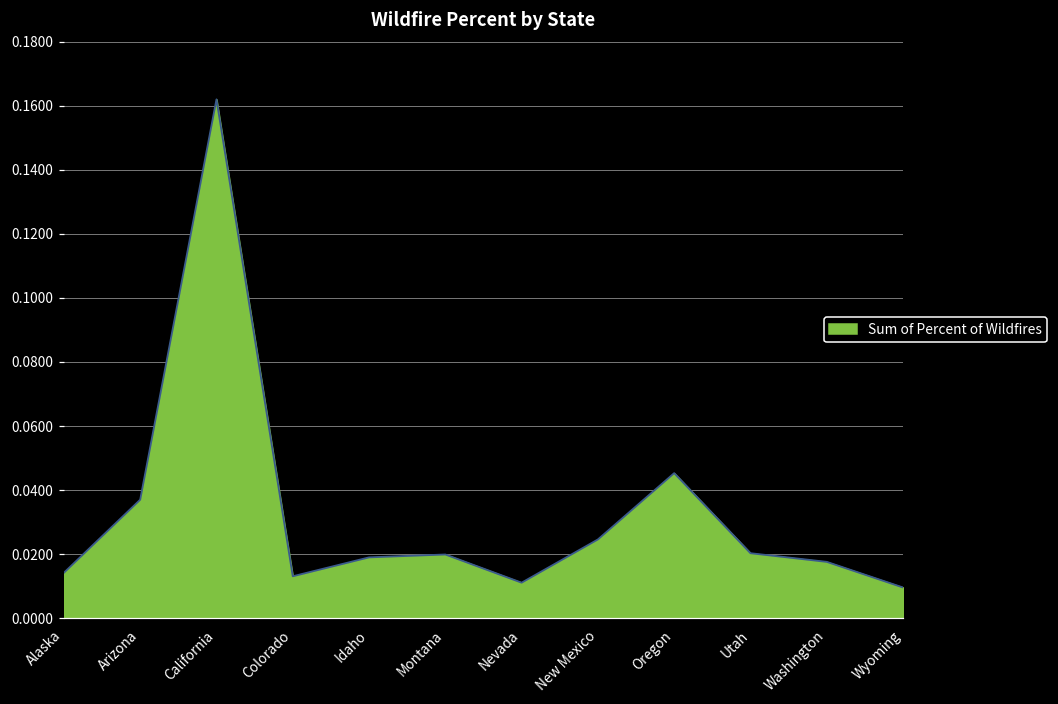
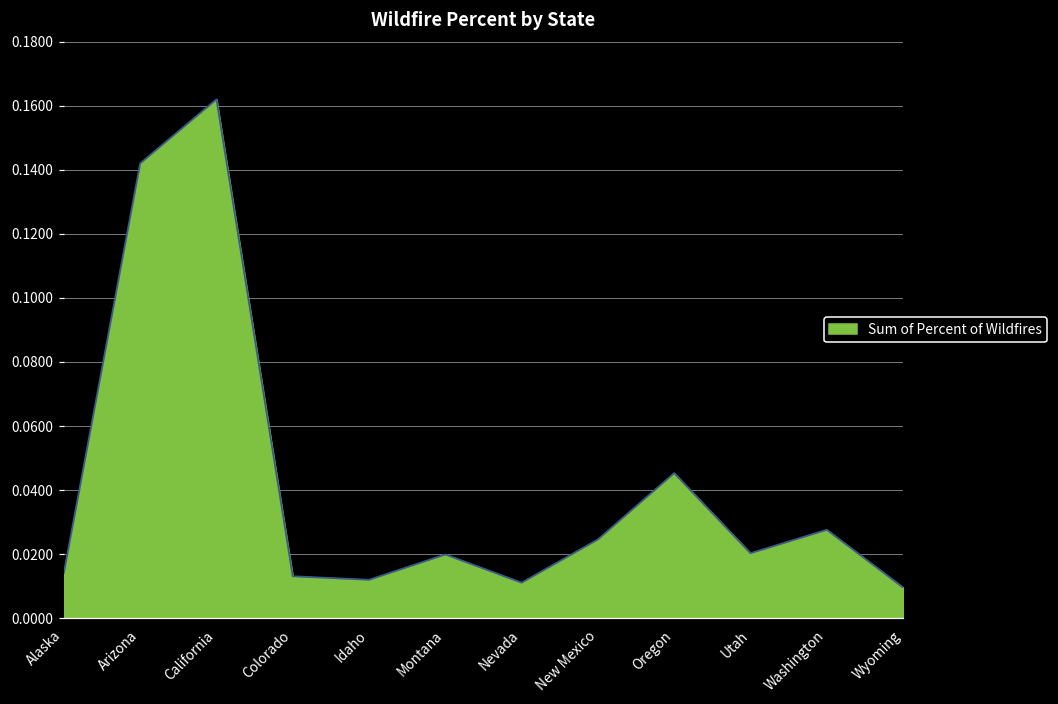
Arizona: 0.037 -> 0.142
Idaho: 0.019 -> 0.012
Washington: 0.018 -> 0.028
